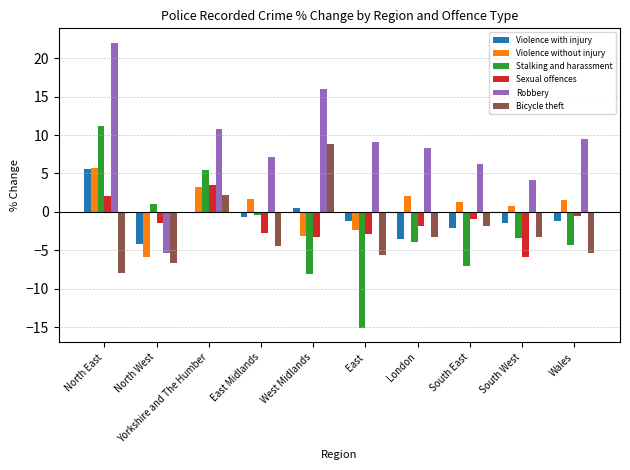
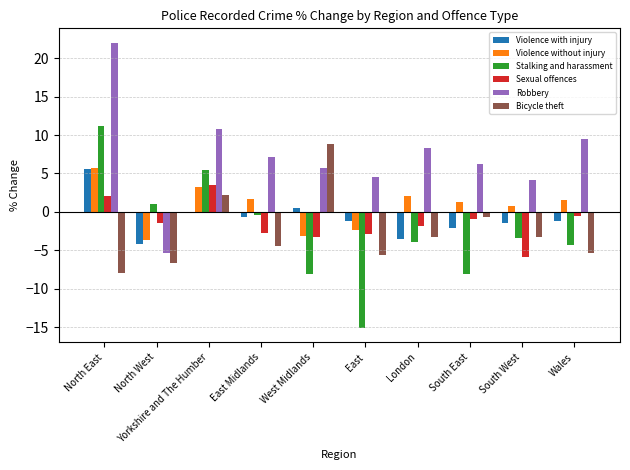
Violence without injury, North West: -6 -> -4
Robbery, West Midlands: 16 -> 6
Robbery, East: 9 -> 5
Stalking and harassment, South East: -7 -> -8
Bicycle theft, South East: -2 -> -1
